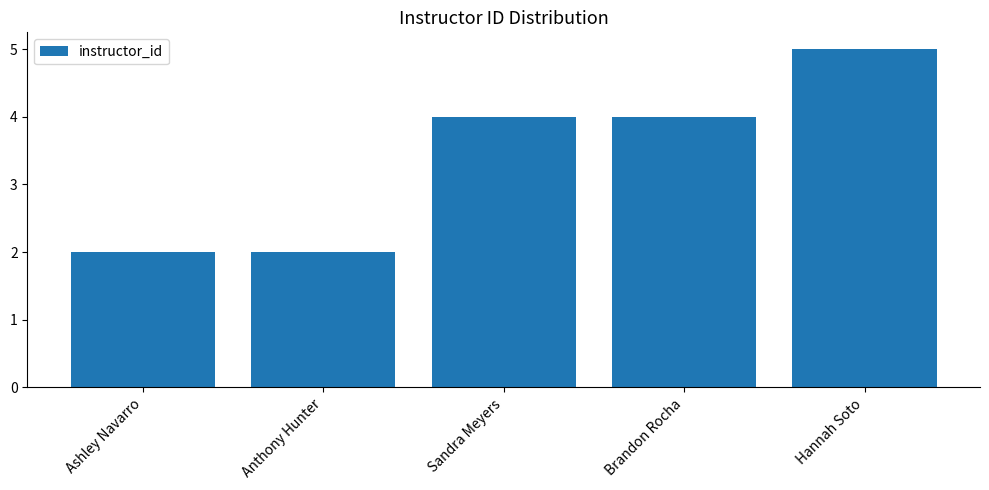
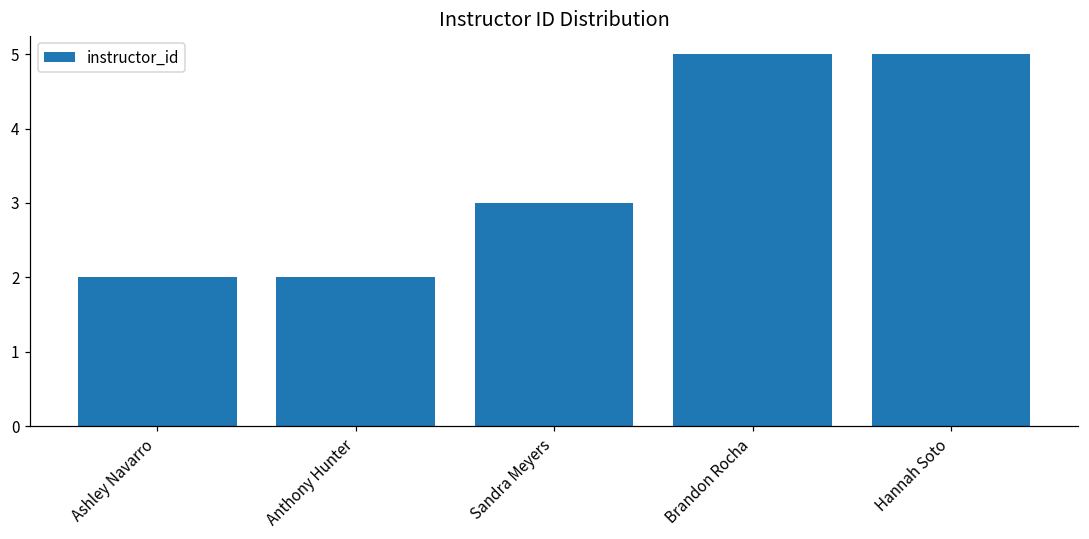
Sandra Meyers: 4 -> 3
Brandon Rocha: 4 -> 5
